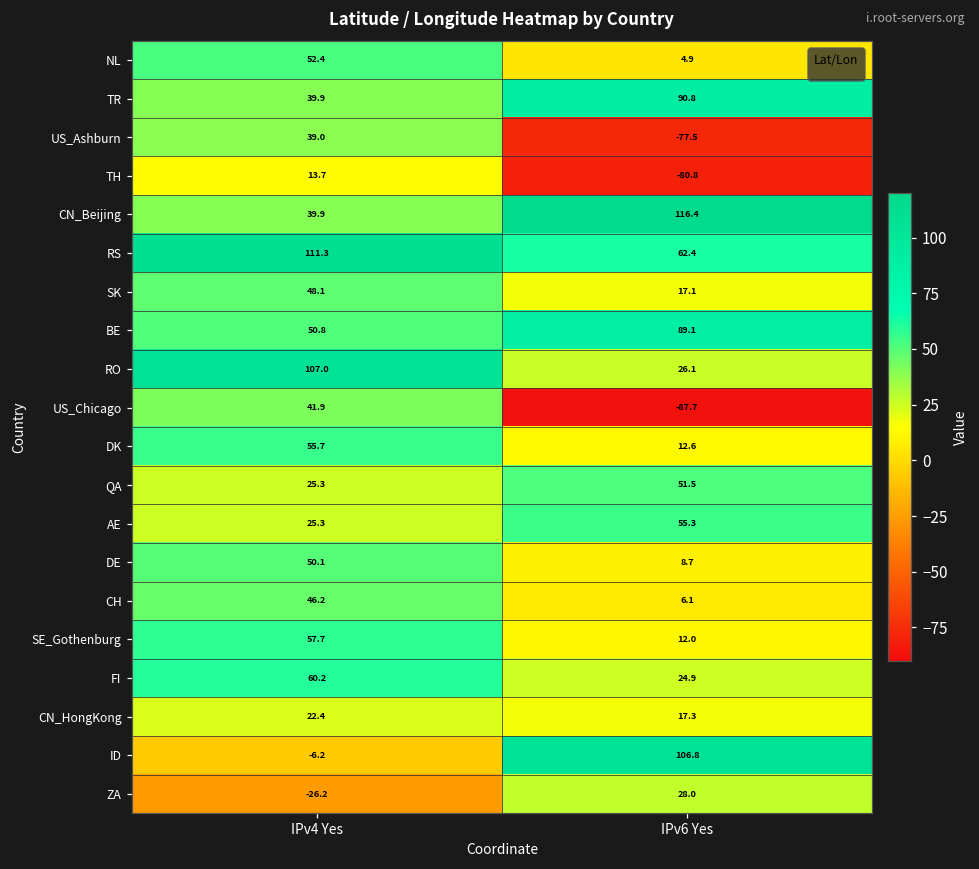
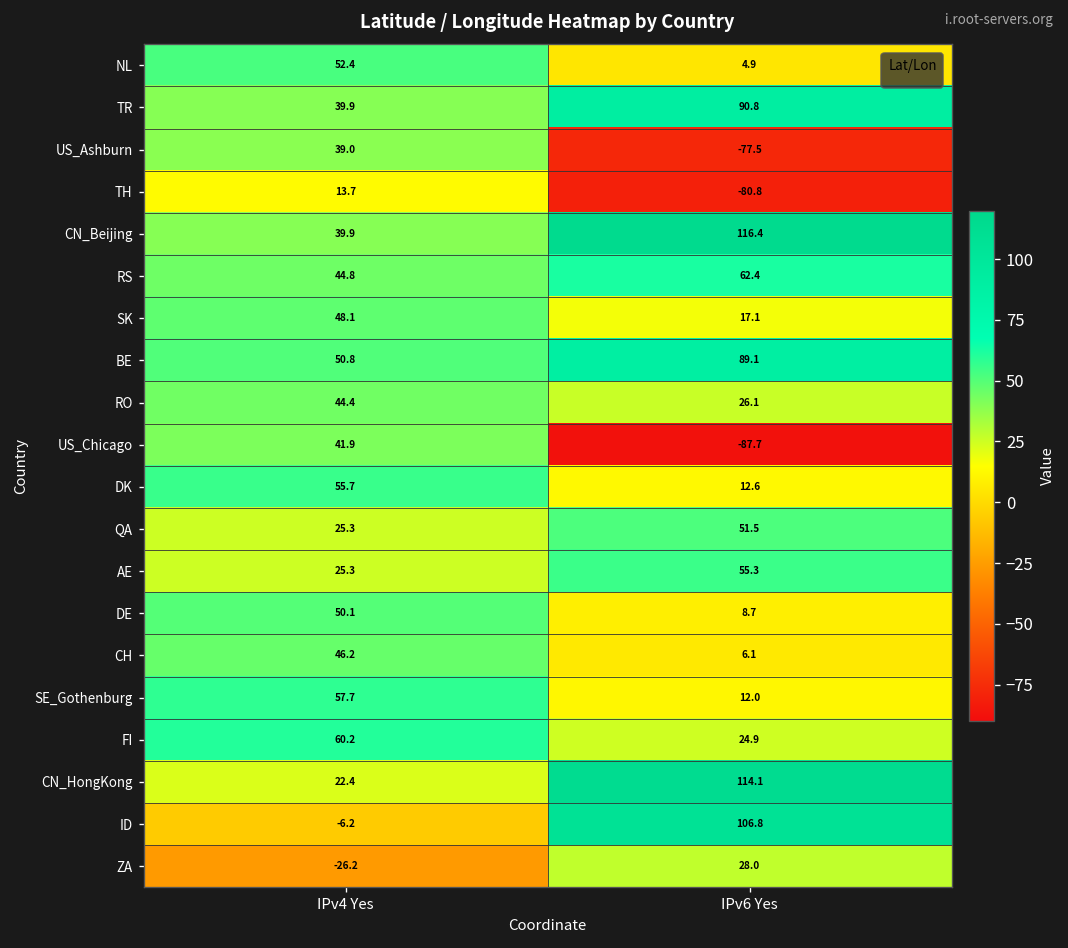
RS, IPv4 Yes: 111.3 -> 44.8
RO, IPv4 Yes: 107.0 -> 44.4
CN_HongKong, IPv6 Yes: 17.3 -> 114.1
